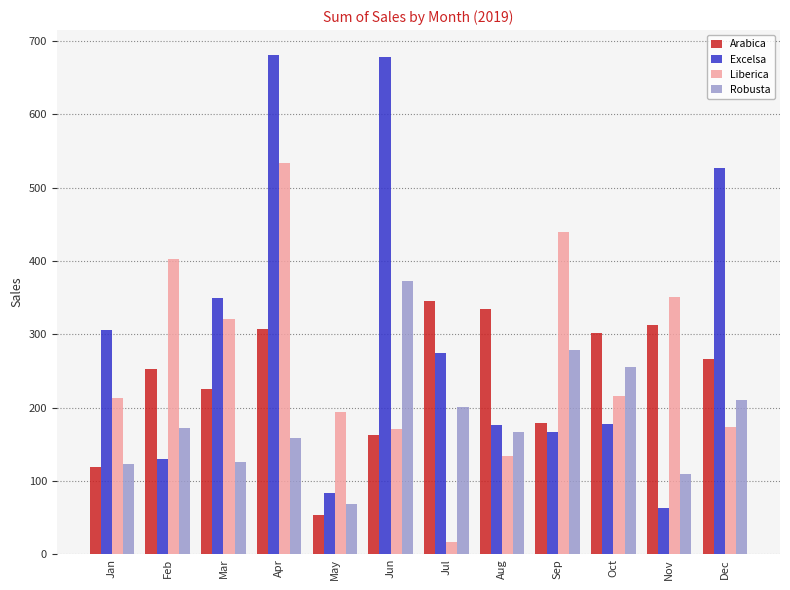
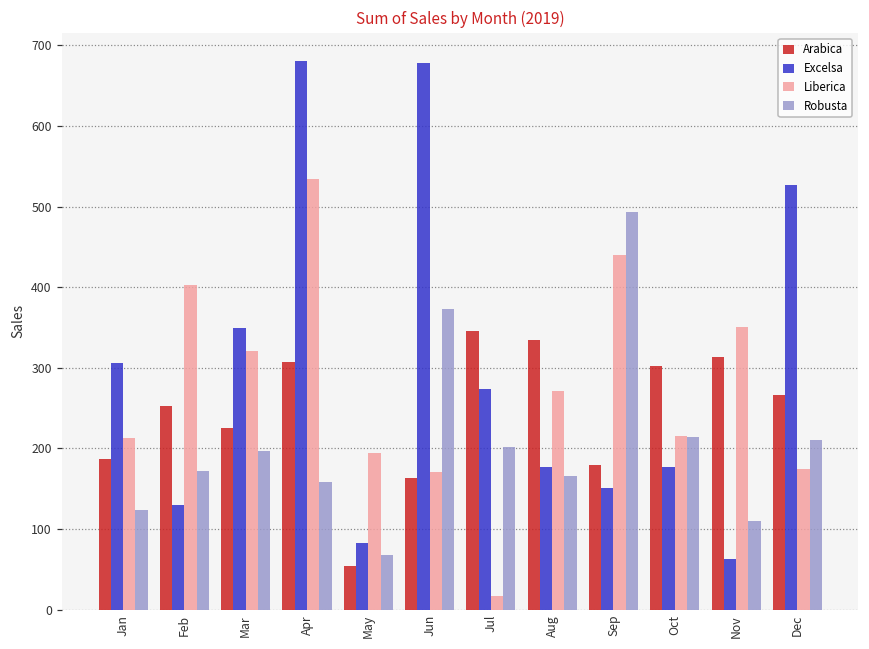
Arabica, Jan: 120 -> 190
Robusta, Mar: 130 -> 200
Liberica, Aug: 130 -> 270
Excelsa, Sep: 170 -> 150
Robusta, Sep: 280 -> 490
Robusta, Oct: 260 -> 210
